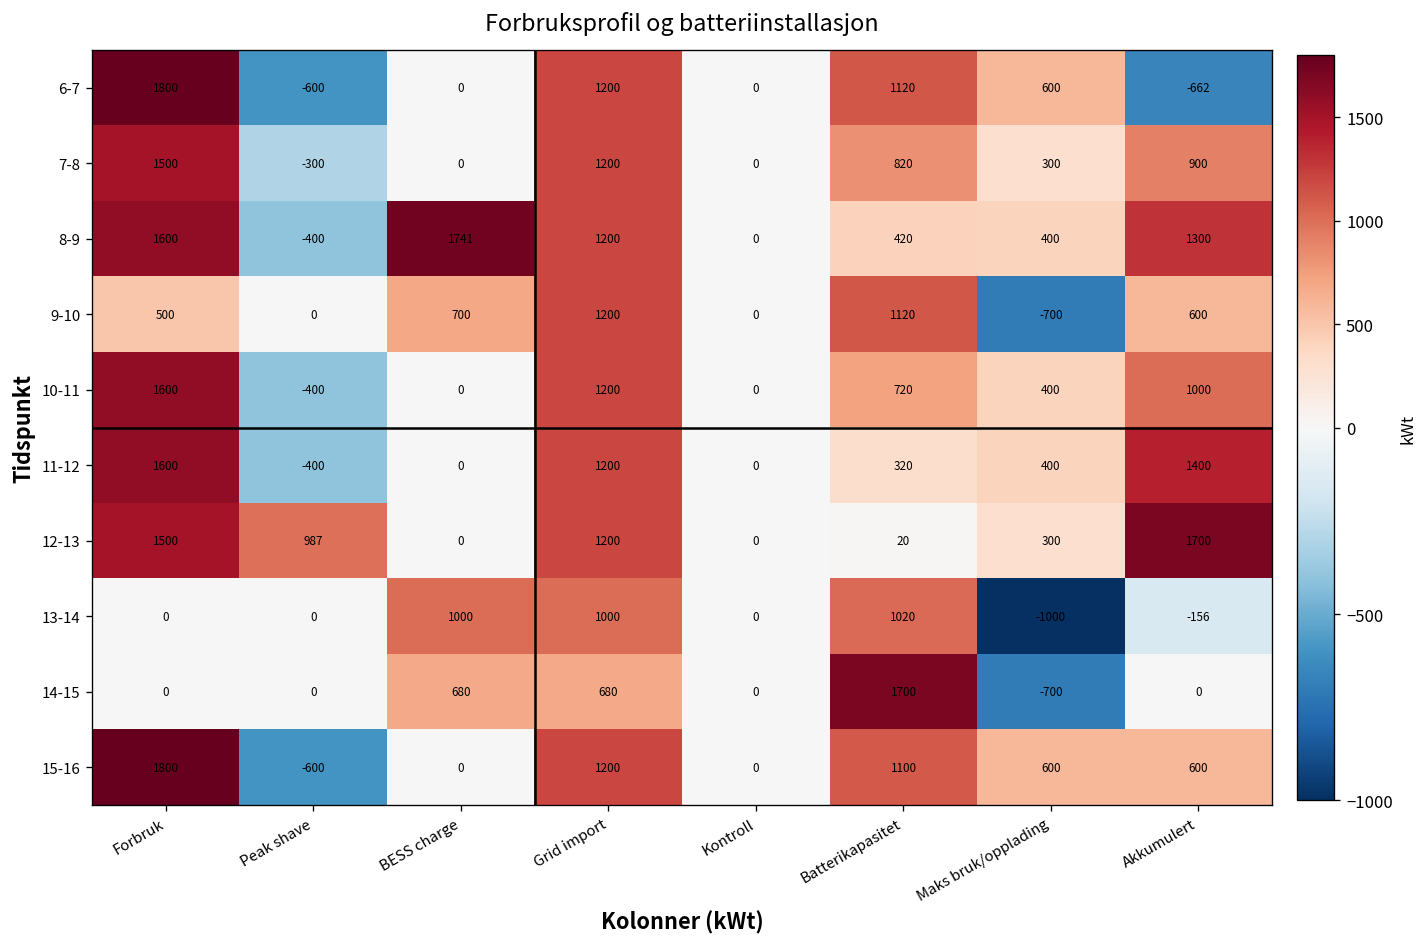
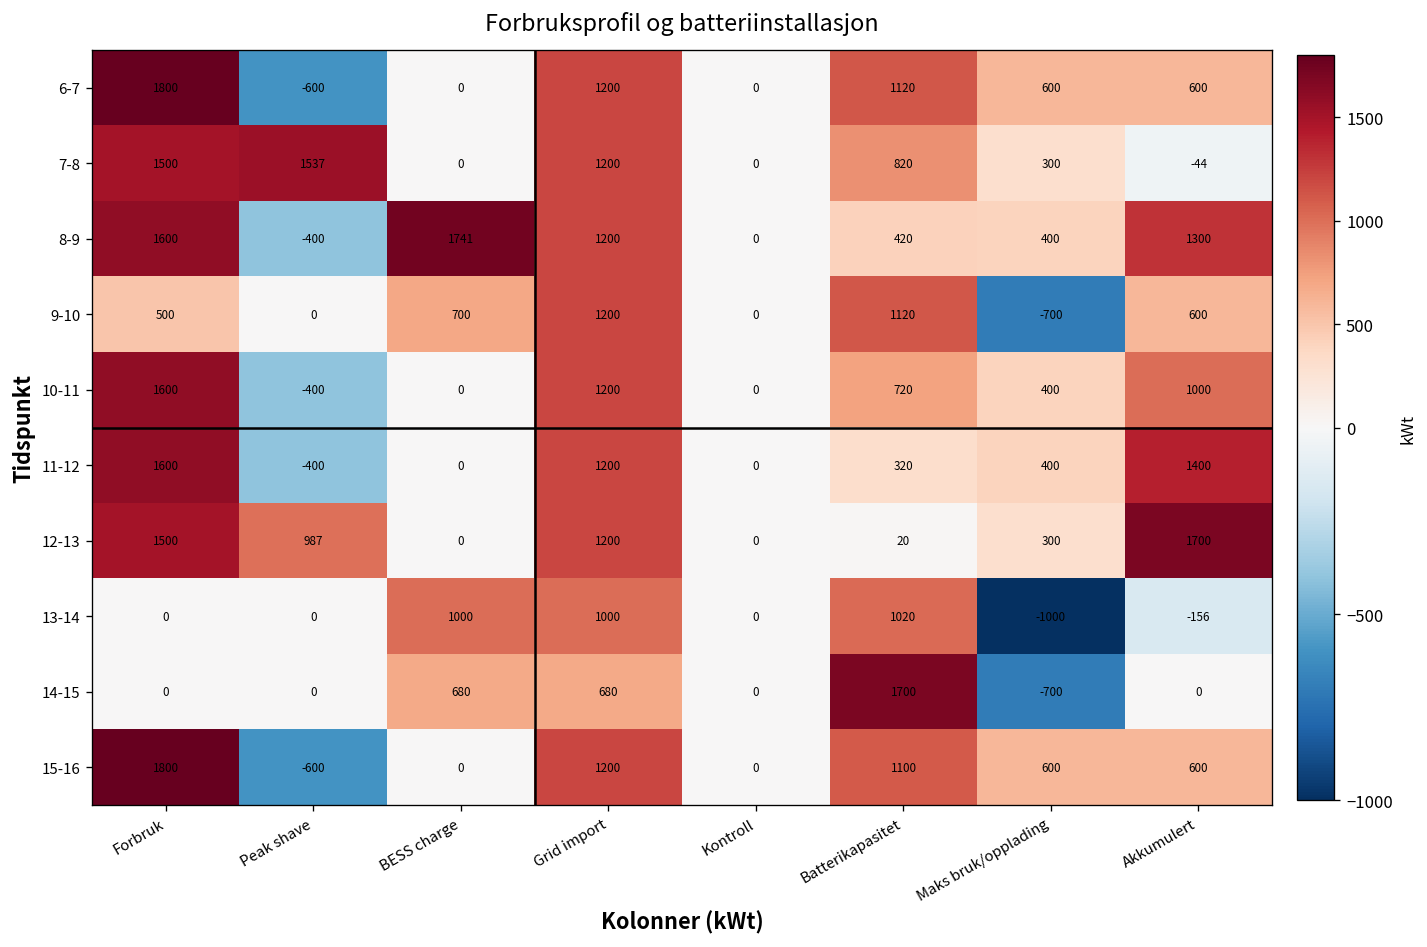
6-7, Akkumulert: -662 -> 600
7-8, Peak shave: -300 -> 1537
7-8, Akkumulert: 900 -> -44
